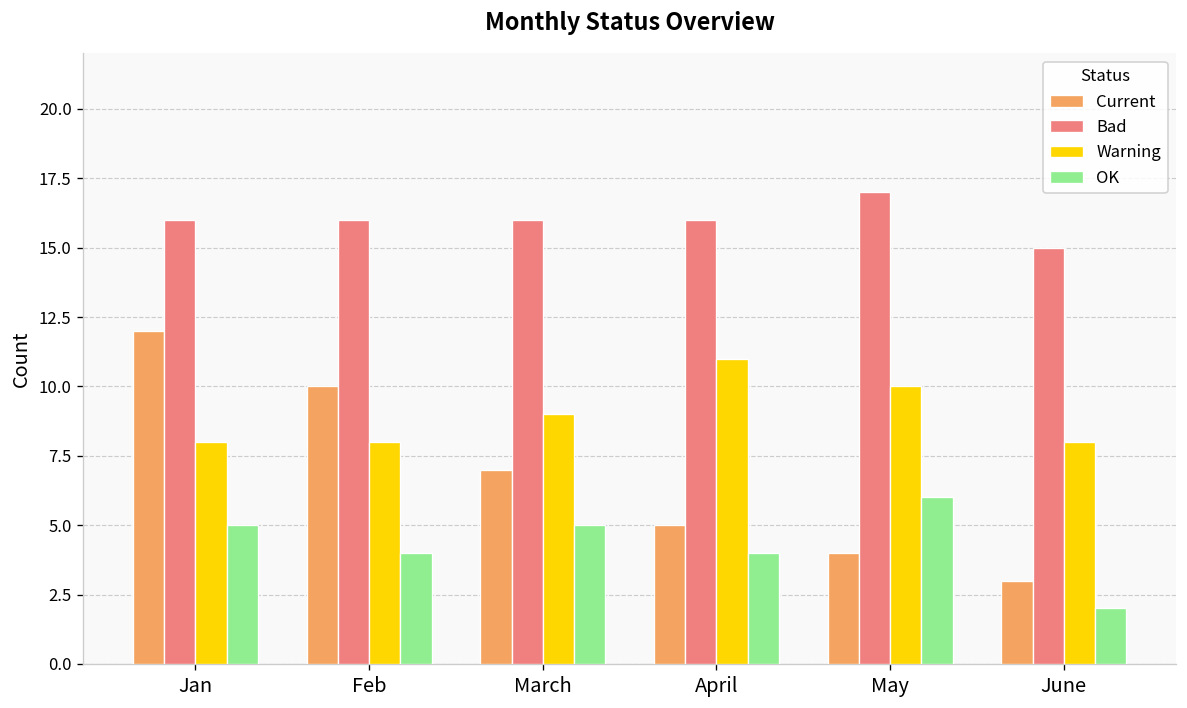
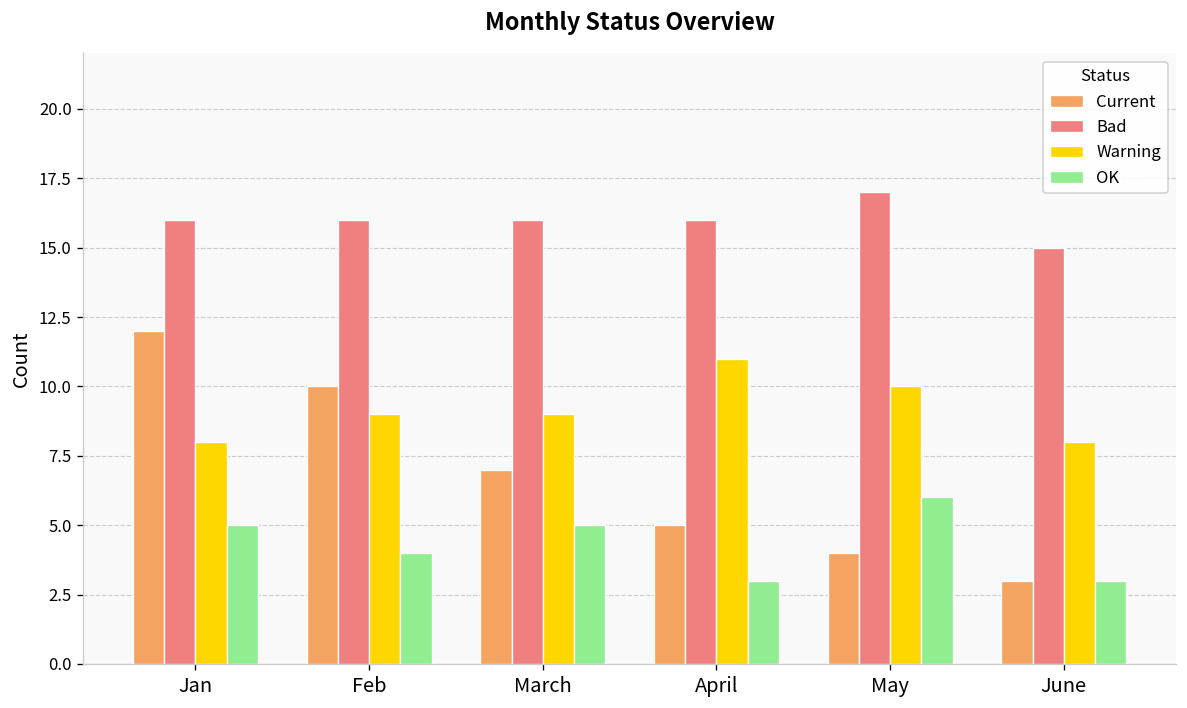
Warning, Feb: 8 -> 9
OK, April: 4 -> 3
OK, June: 2 -> 3
